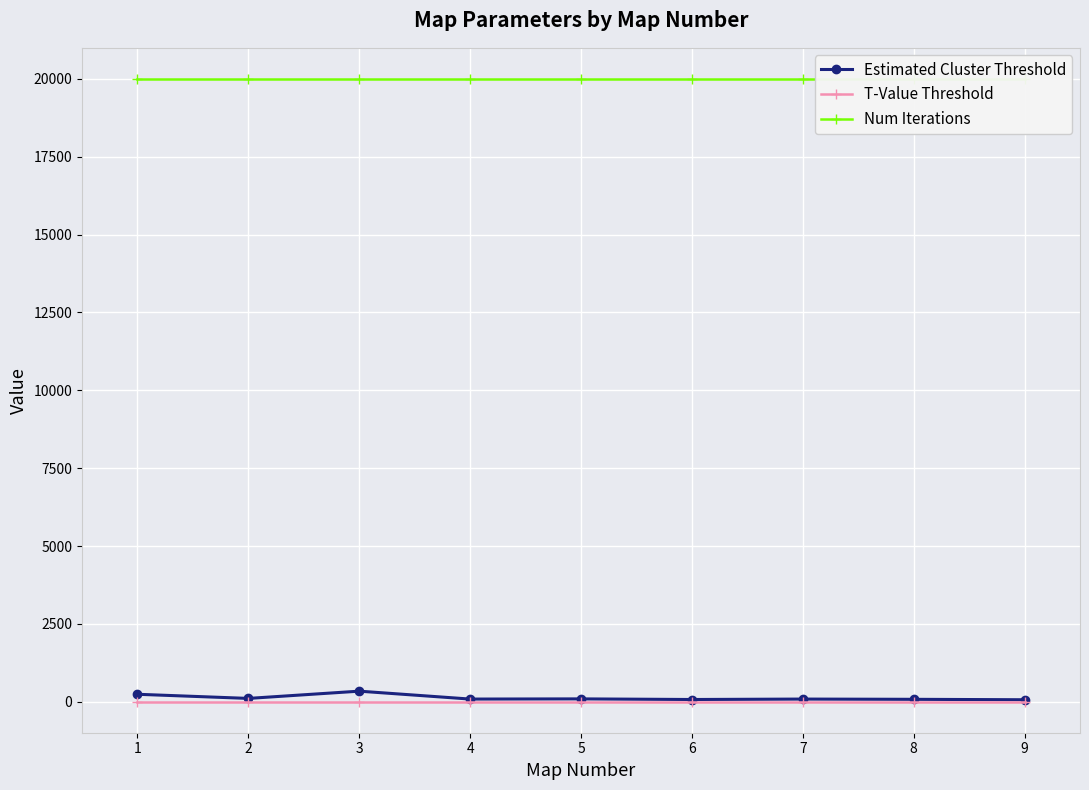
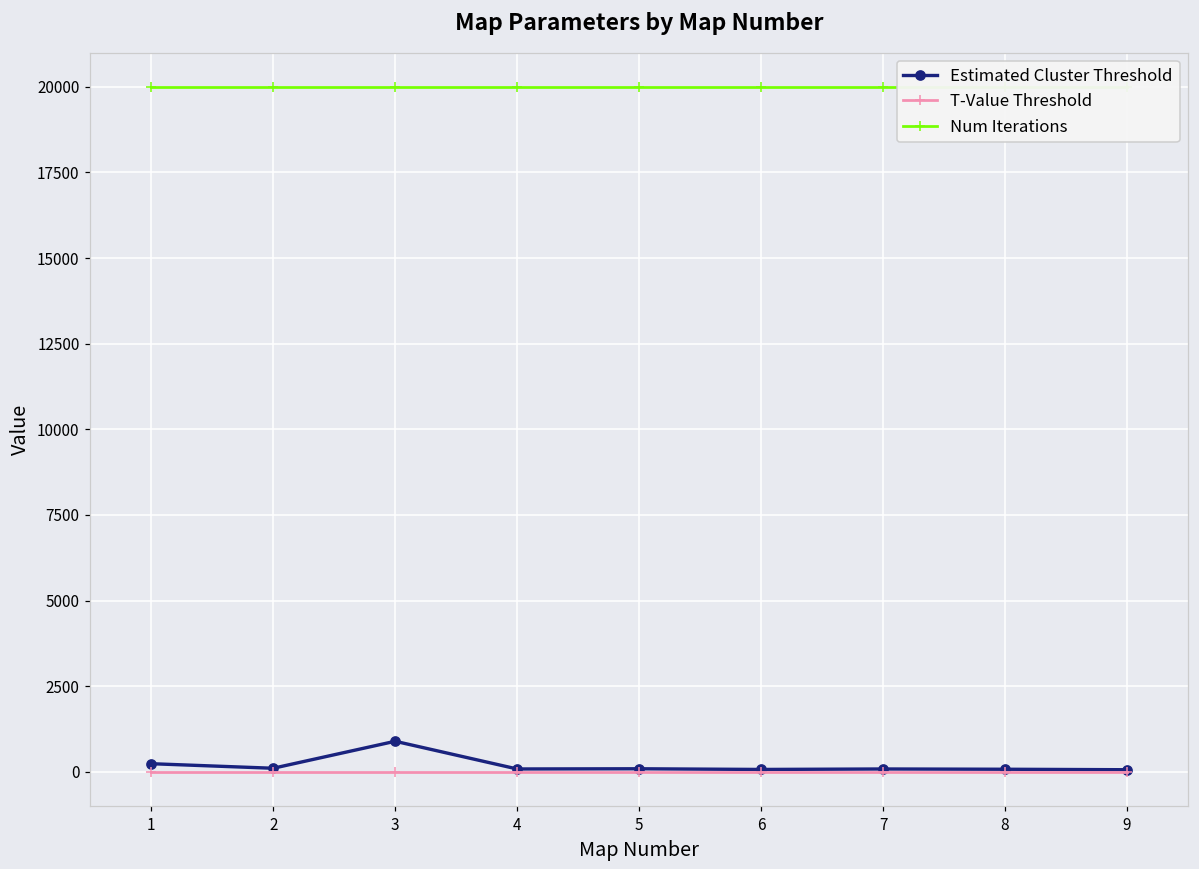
Estimated Cluster Threshold, 3: 300 -> 900
